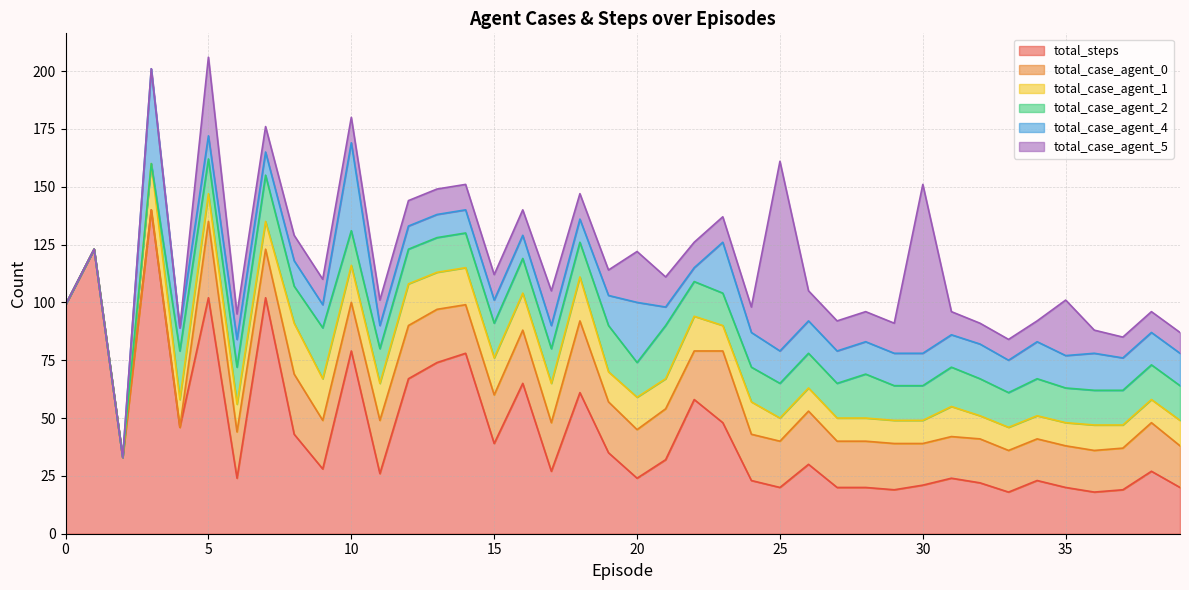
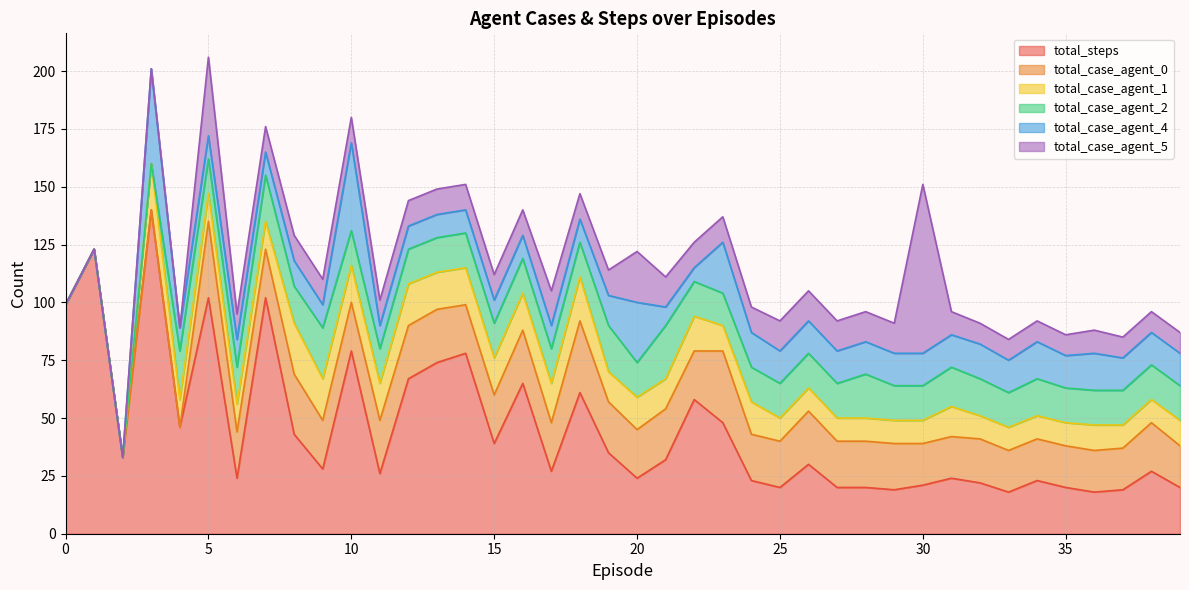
total_case_agent_5, 25: 82 -> 13
total_case_agent_5, 35: 24 -> 9
